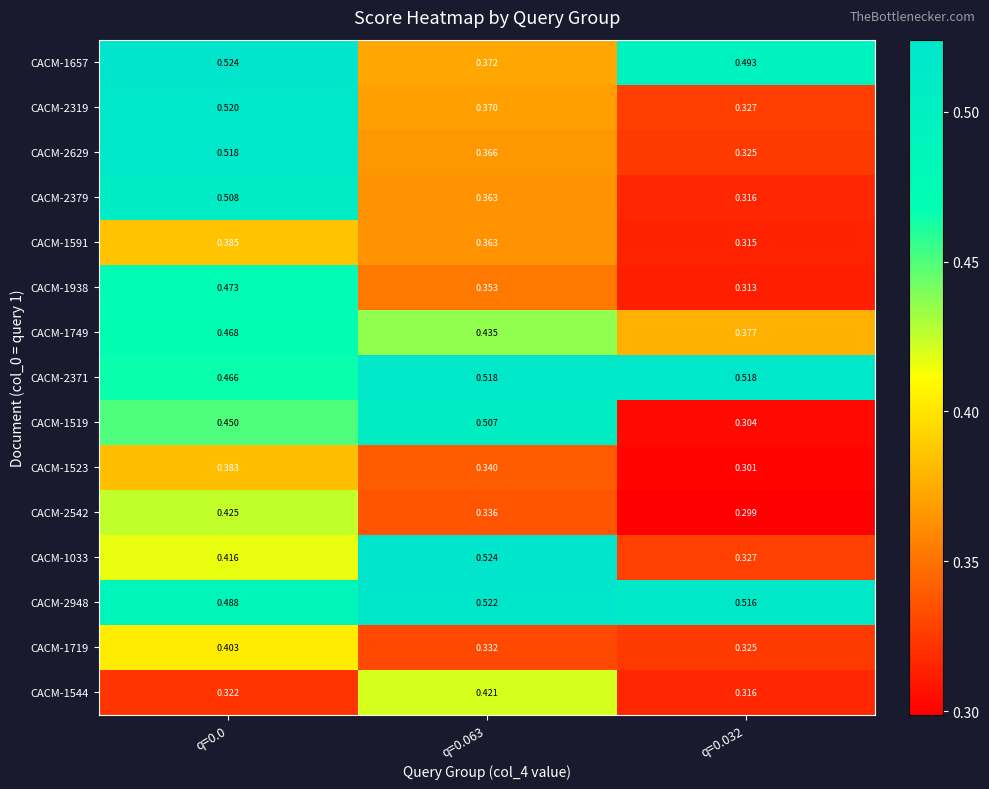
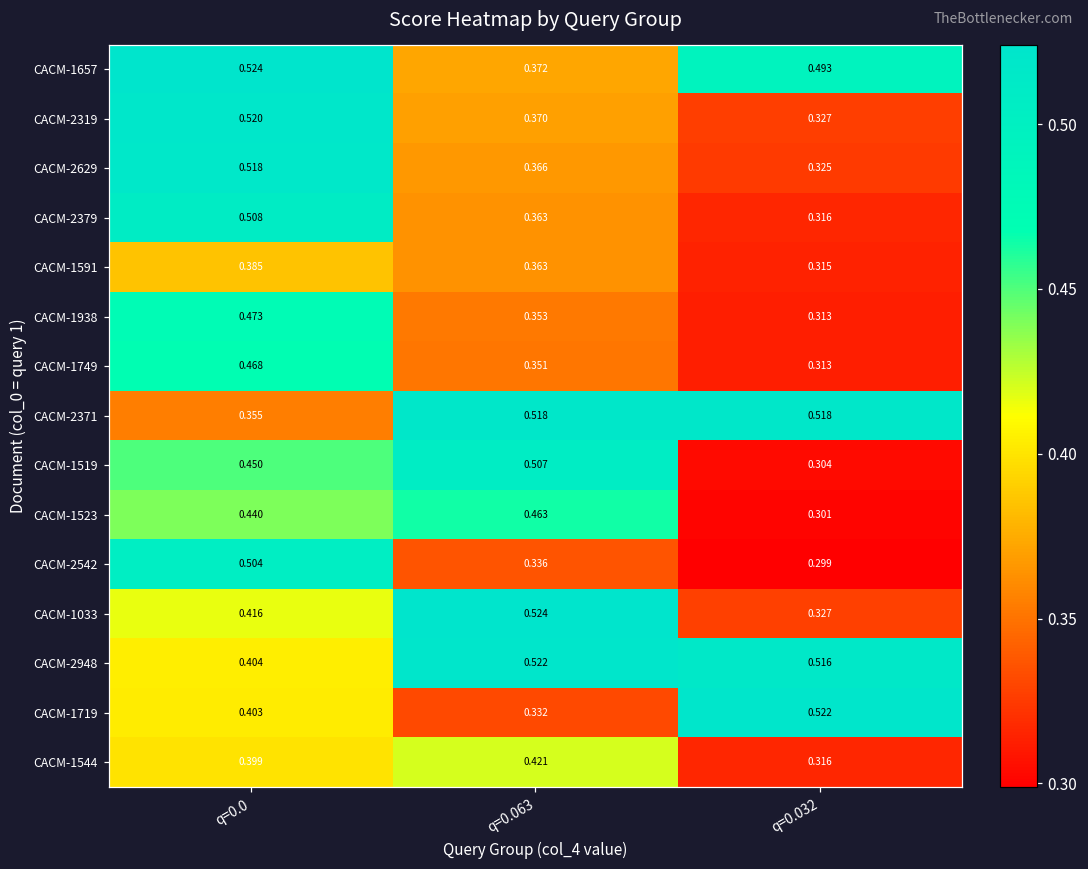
CACM-1749, q=0.063: 0.435 -> 0.351
CACM-1749, q=0.032: 0.377 -> 0.313
CACM-2371, q=0.0: 0.466 -> 0.355
CACM-1523, q=0.0: 0.383 -> 0.440
CACM-1523, q=0.063: 0.340 -> 0.463
CACM-2542, q=0.0: 0.425 -> 0.504
CACM-2948, q=0.0: 0.488 -> 0.404
CACM-1719, q=0.032: 0.325 -> 0.522
CACM-1544, q=0.0: 0.322 -> 0.399
